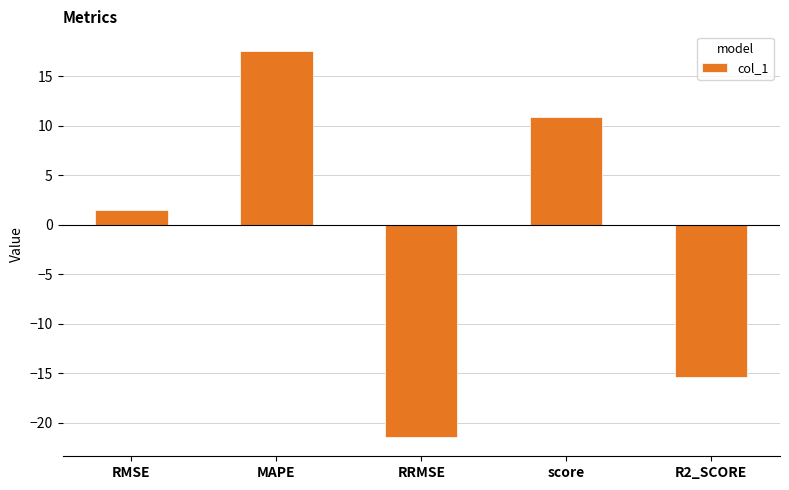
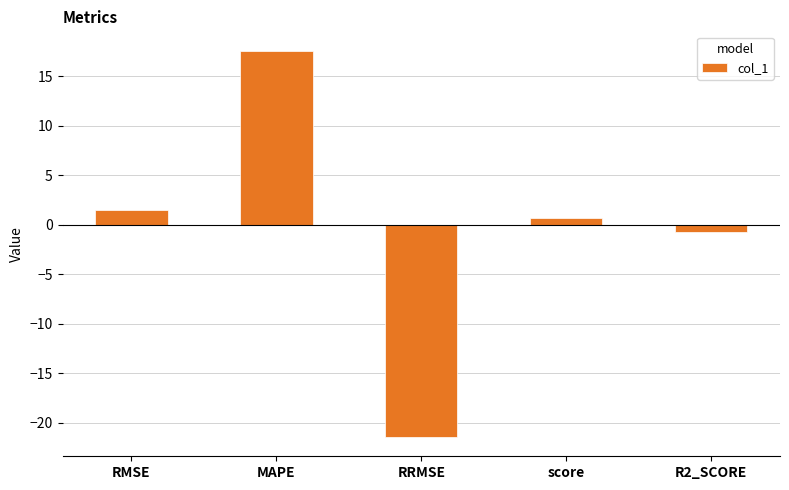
score: 11 -> 1
R2_SCORE: -15 -> -1
